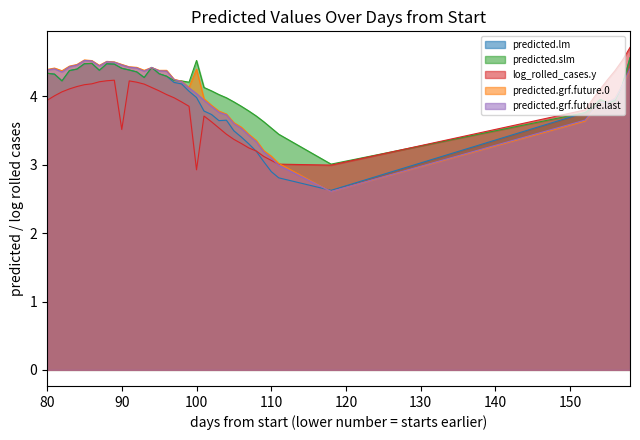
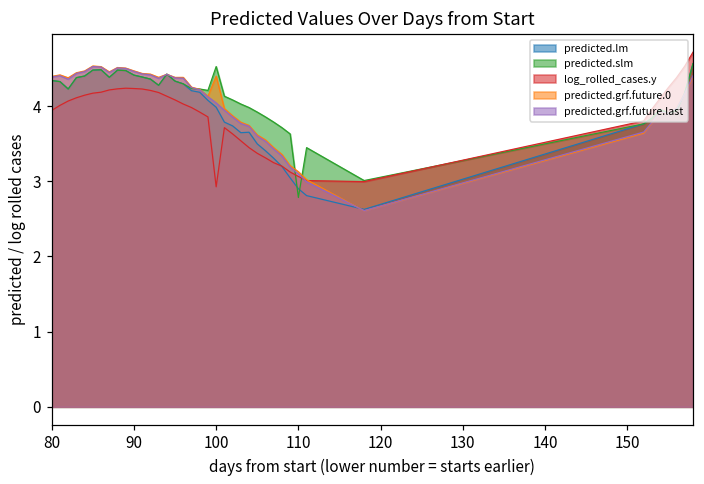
log_rolled_cases.y, 90: 3.5 -> 4.2
predicted.slm, 110: 3.5 -> 2.8
